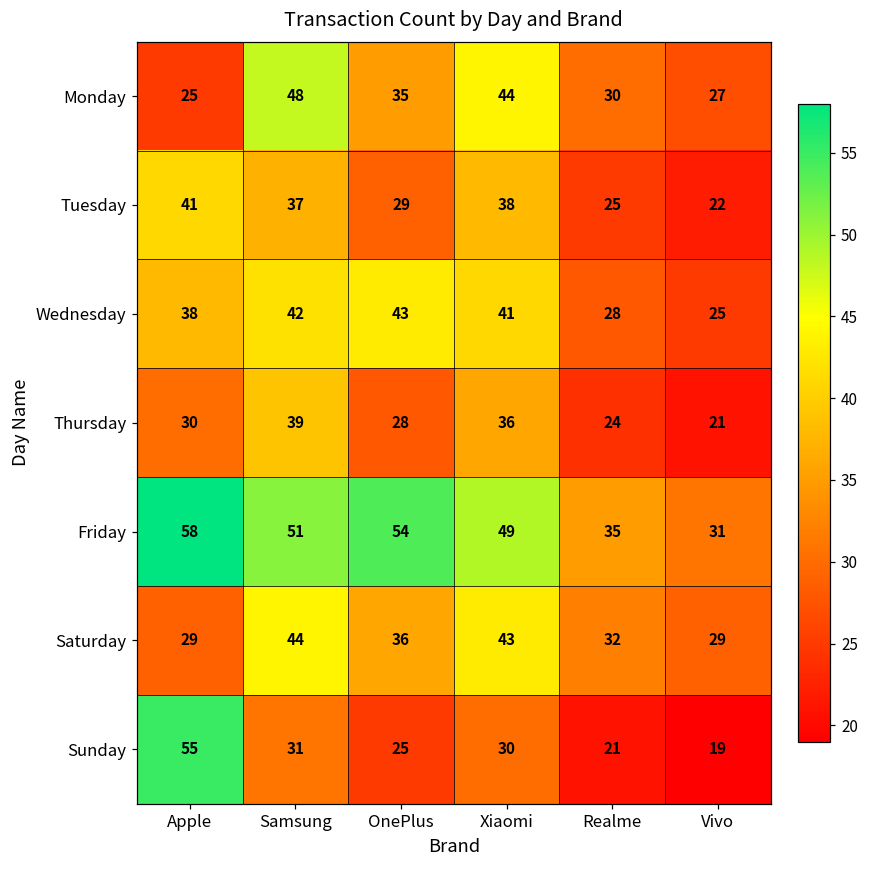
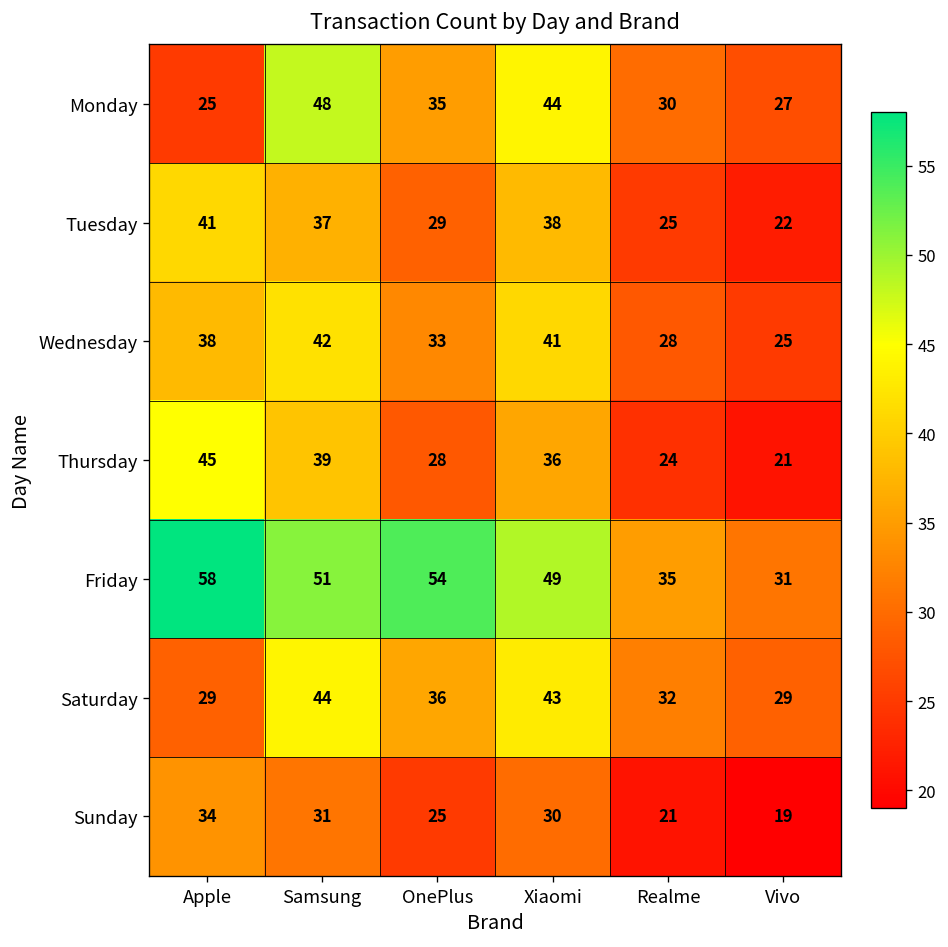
Wednesday, OnePlus: 43 -> 33
Thursday, Apple: 30 -> 45
Sunday, Apple: 55 -> 34
